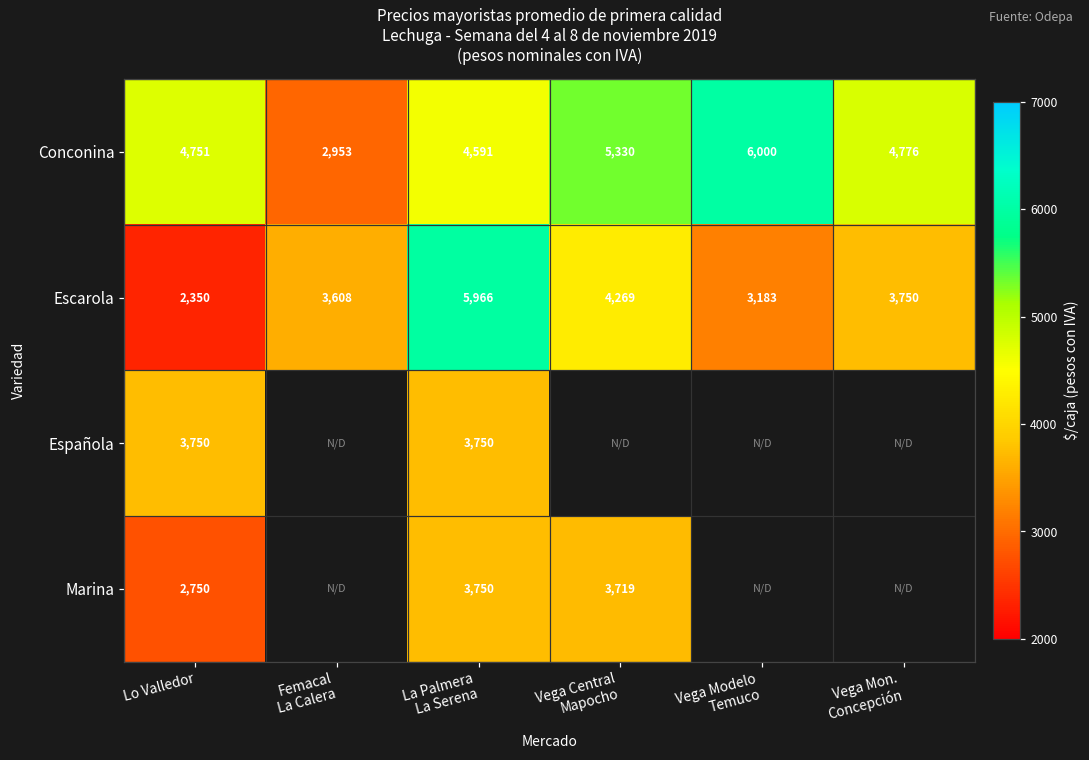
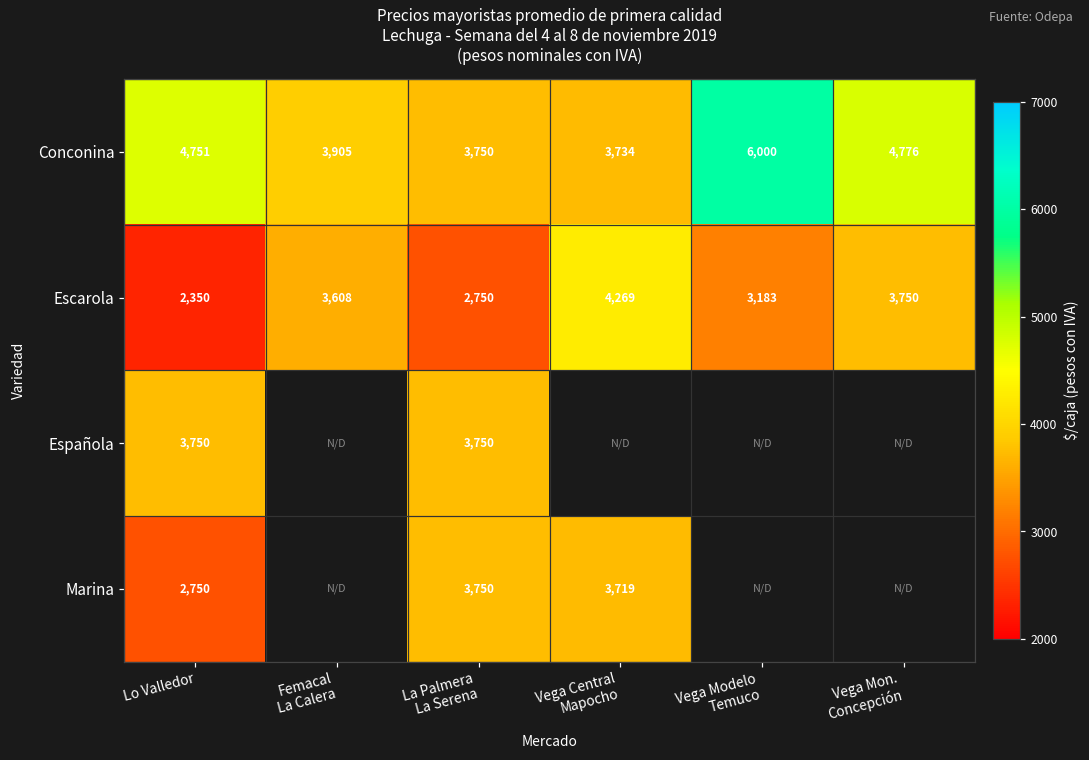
Conconina, Femacal La Calera: 2,953 -> 3,905
Conconina, La Palmera La Serena: 4,591 -> 3,750
Conconina, Vega Central Mapocho: 5,330 -> 3,734
Escarola, La Palmera La Serena: 5,966 -> 2,750
